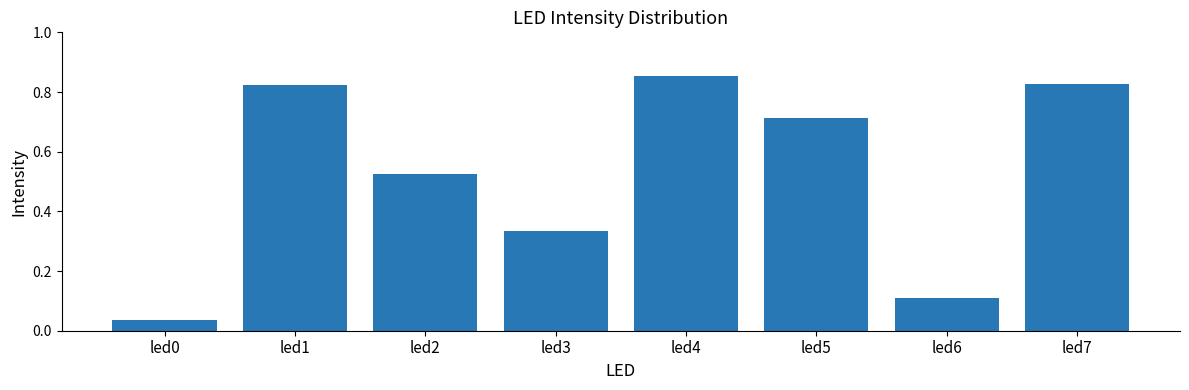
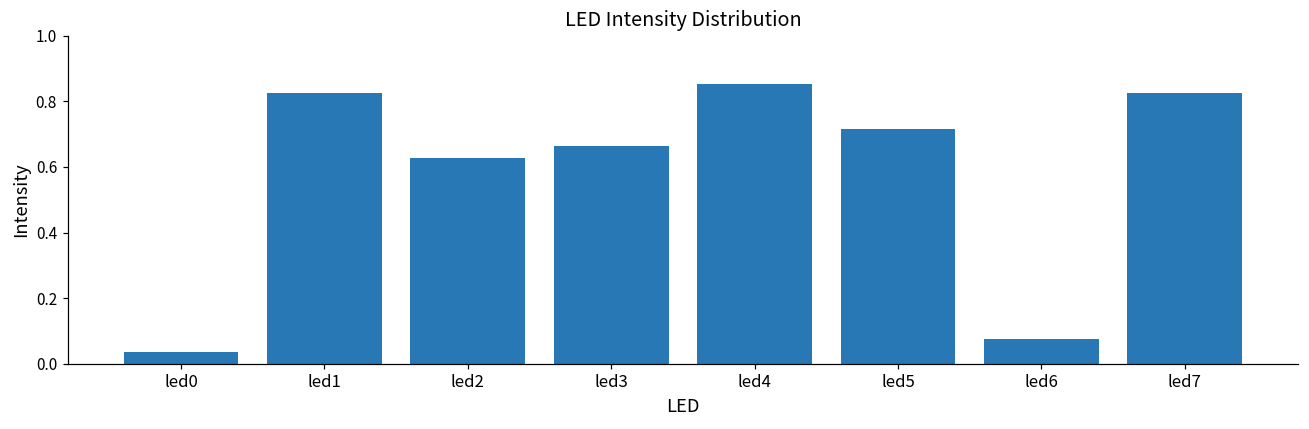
led2: 0.52 -> 0.63
led3: 0.33 -> 0.66
led6: 0.11 -> 0.08
